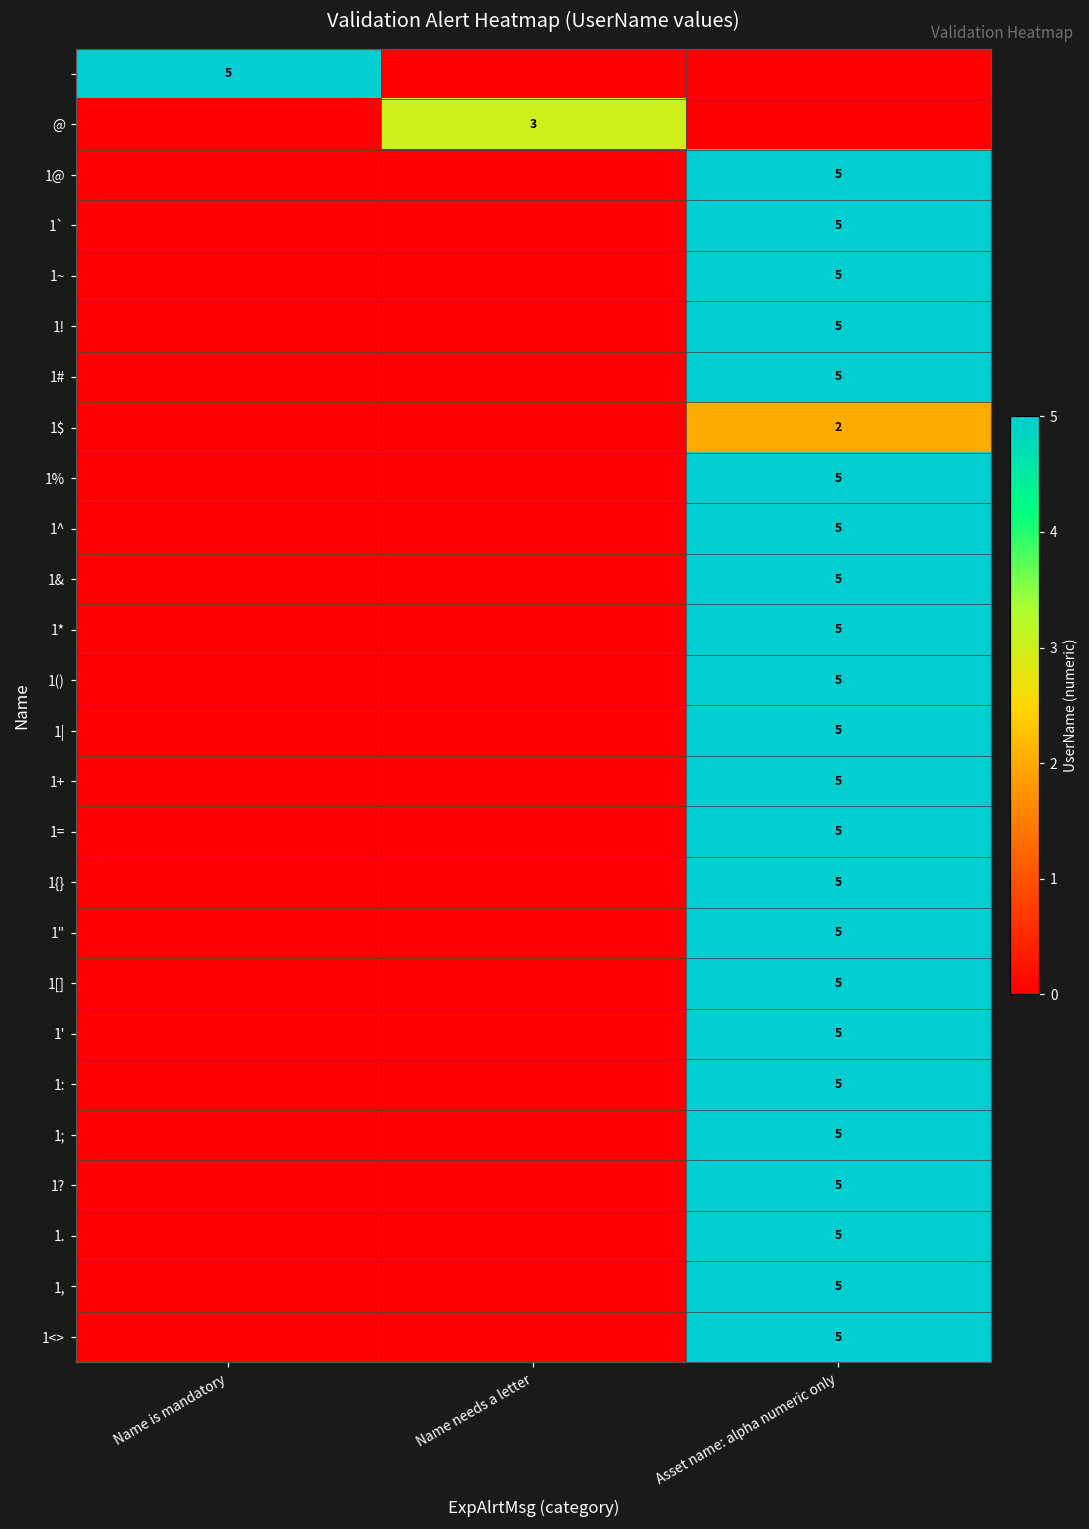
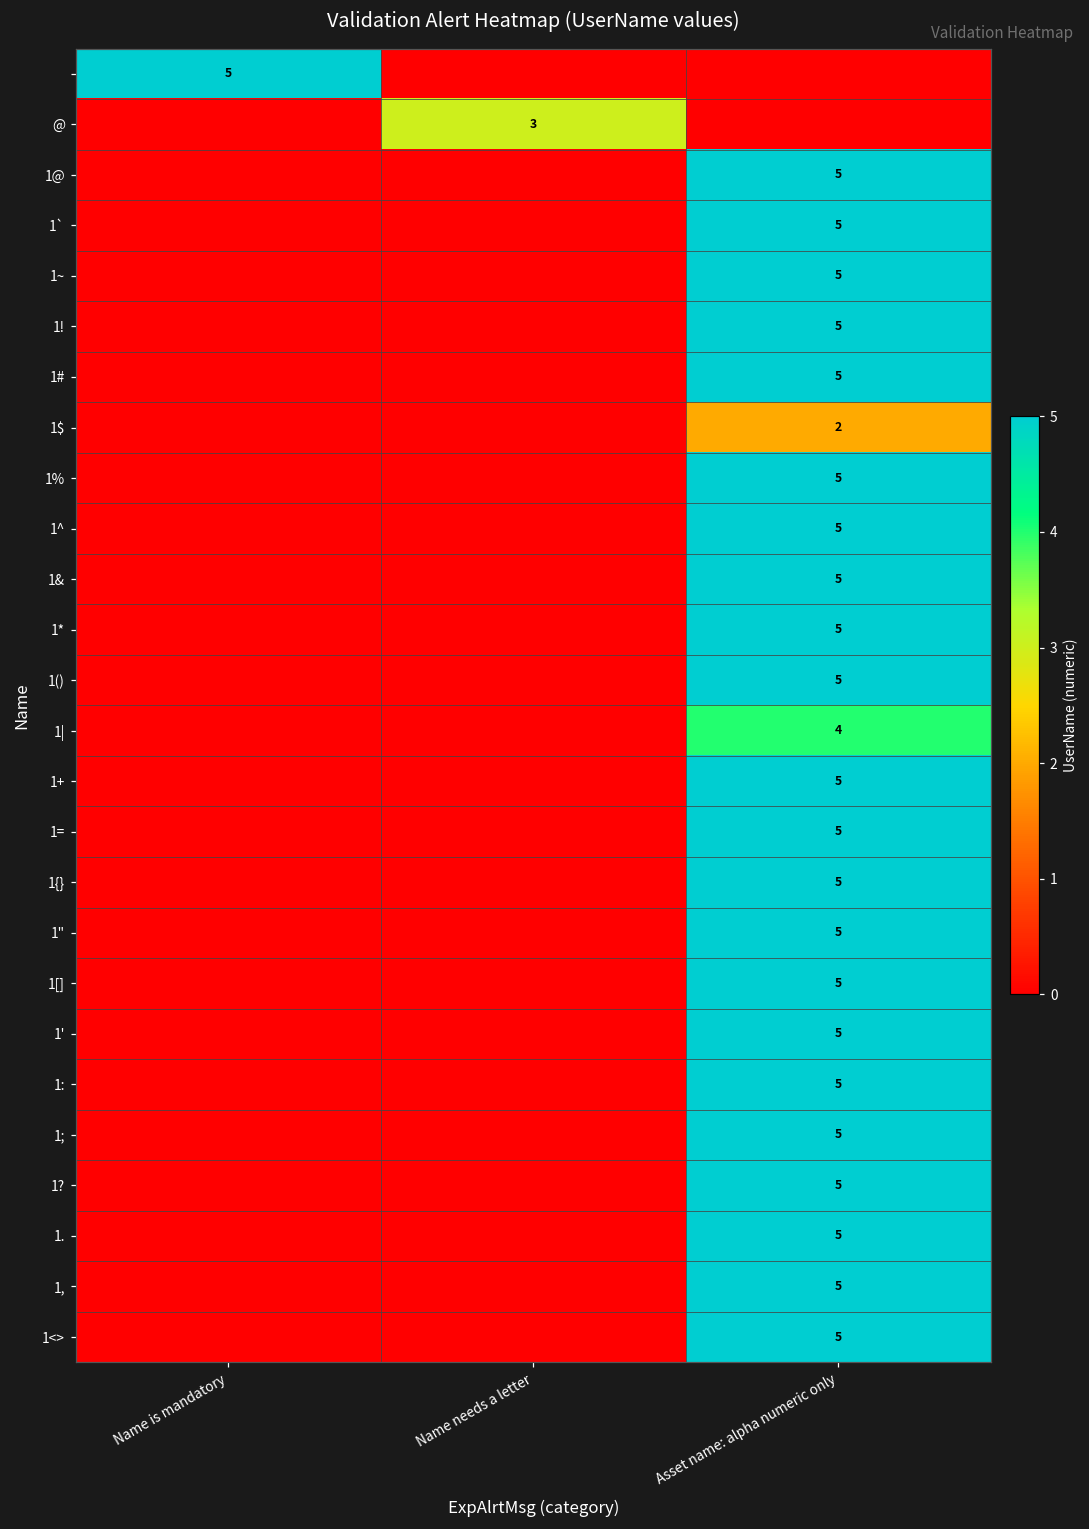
1|, Asset name: alpha numeric only: 5 -> 4
